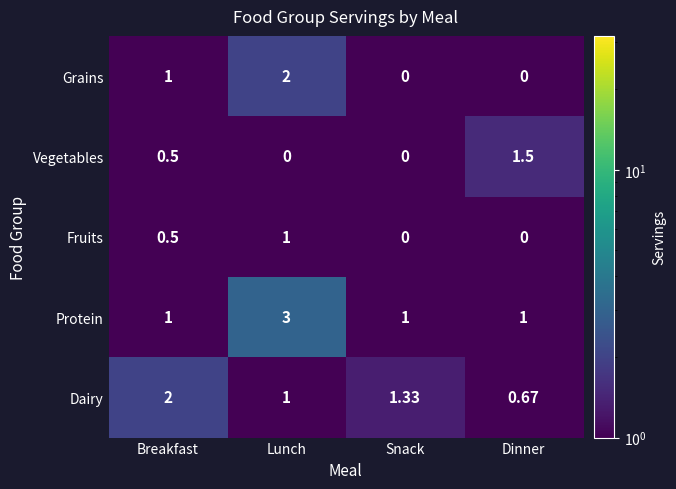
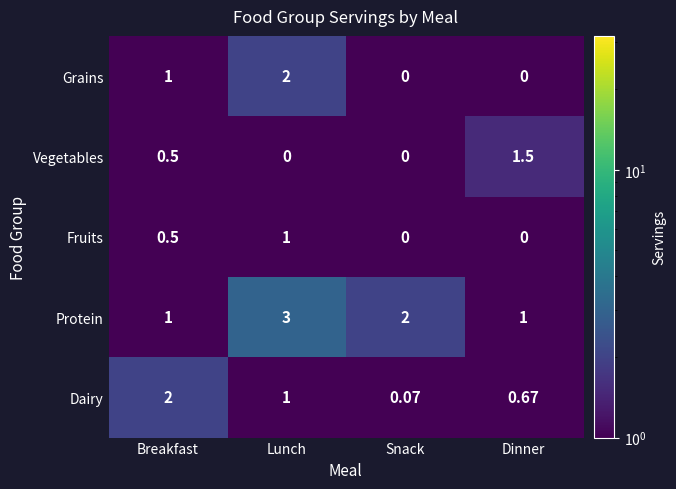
Protein, Snack: 1 -> 2
Dairy, Snack: 1.33 -> 0.07
